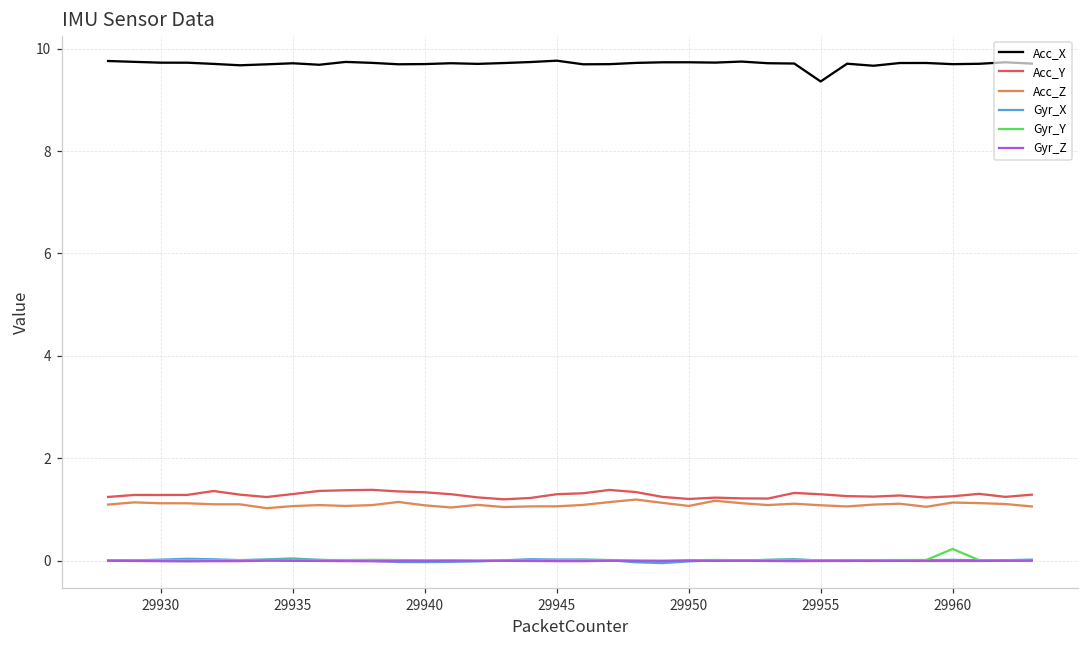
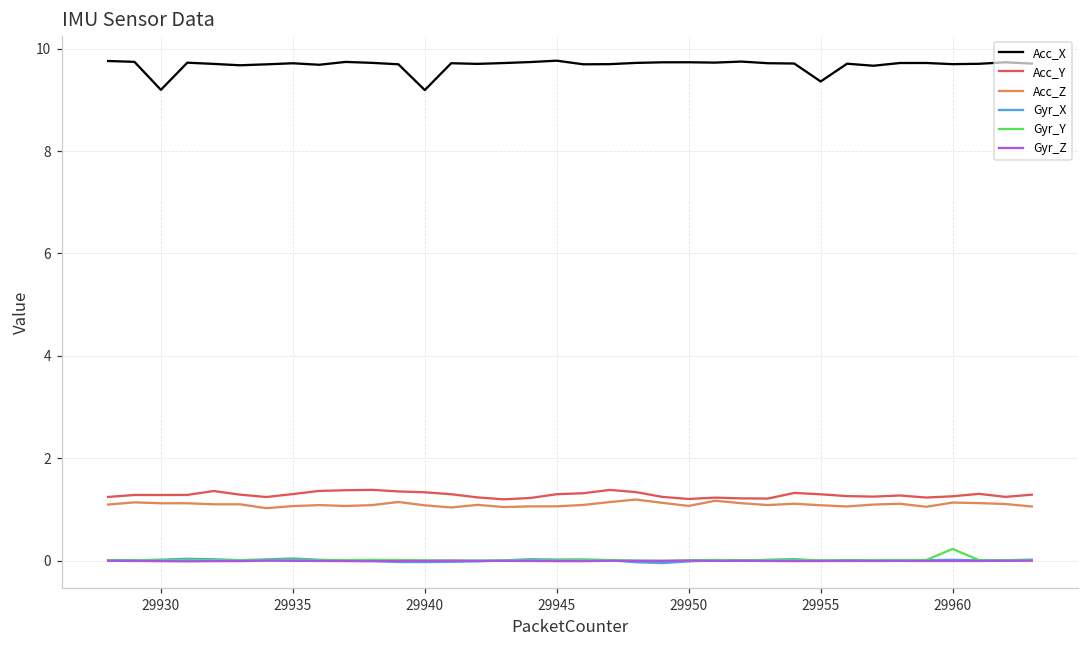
Acc_X, 29930: 9.7 -> 9.2
Acc_X, 29940: 9.7 -> 9.2
